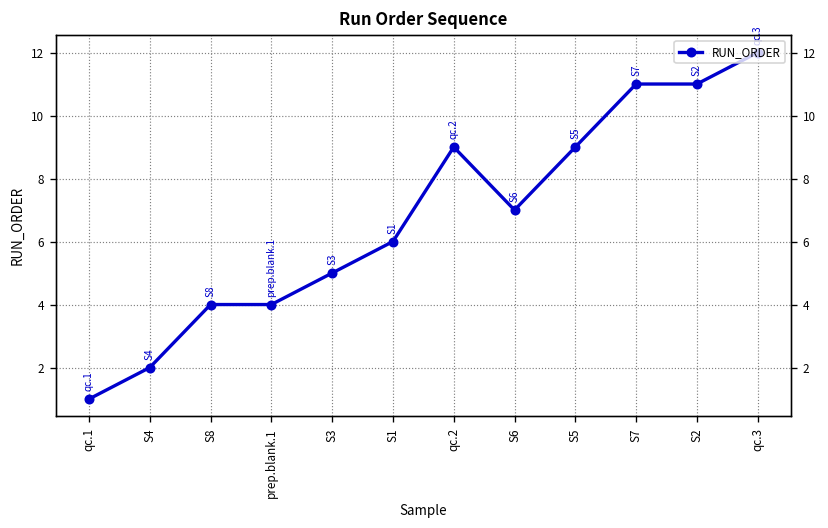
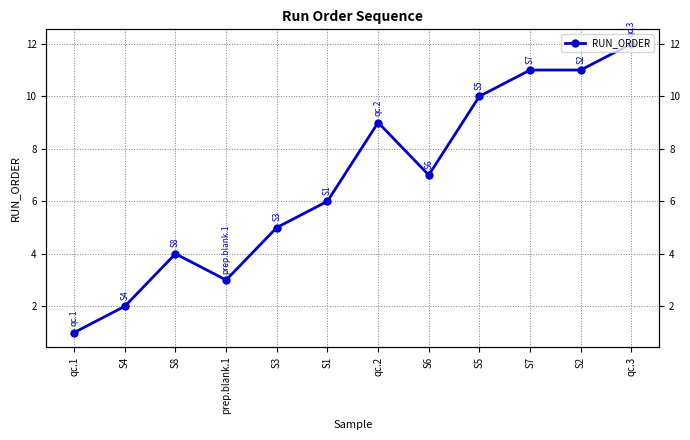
prep.blank.1: 4 -> 3
S5: 9 -> 10
